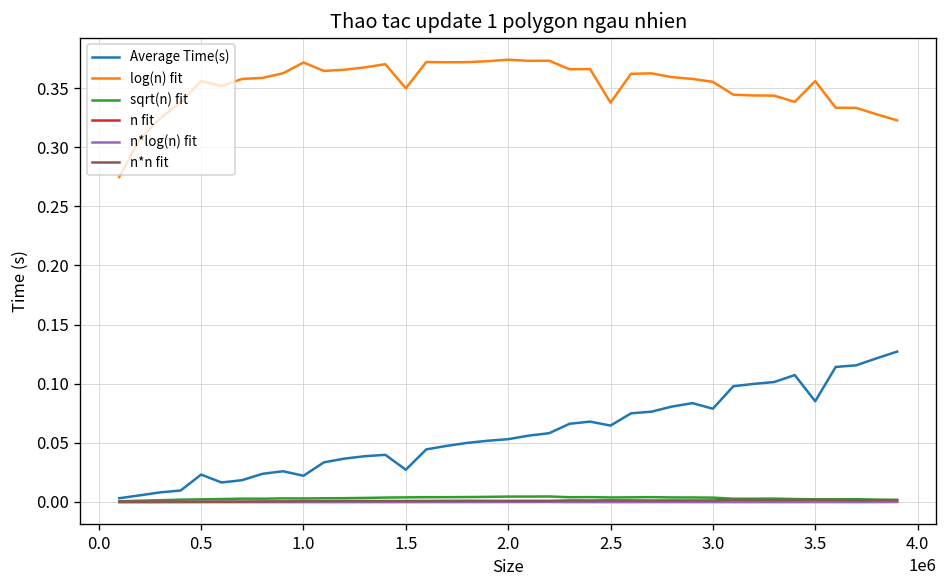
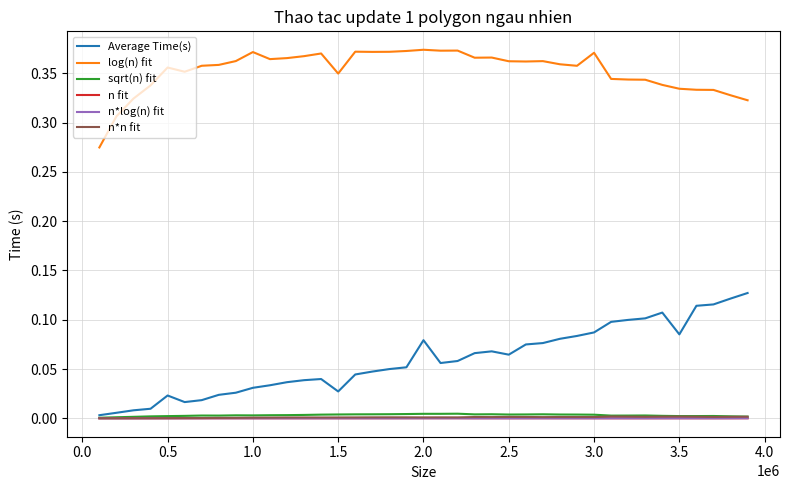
Average Time(s), 1.0: 0.02 -> 0.03
Average Time(s), 2.0: 0.05 -> 0.08
log(n) fit, 2.5: 0.34 -> 0.36
Average Time(s), 3.0: 0.08 -> 0.09
log(n) fit, 3.0: 0.36 -> 0.37
log(n) fit, 3.5: 0.36 -> 0.33
